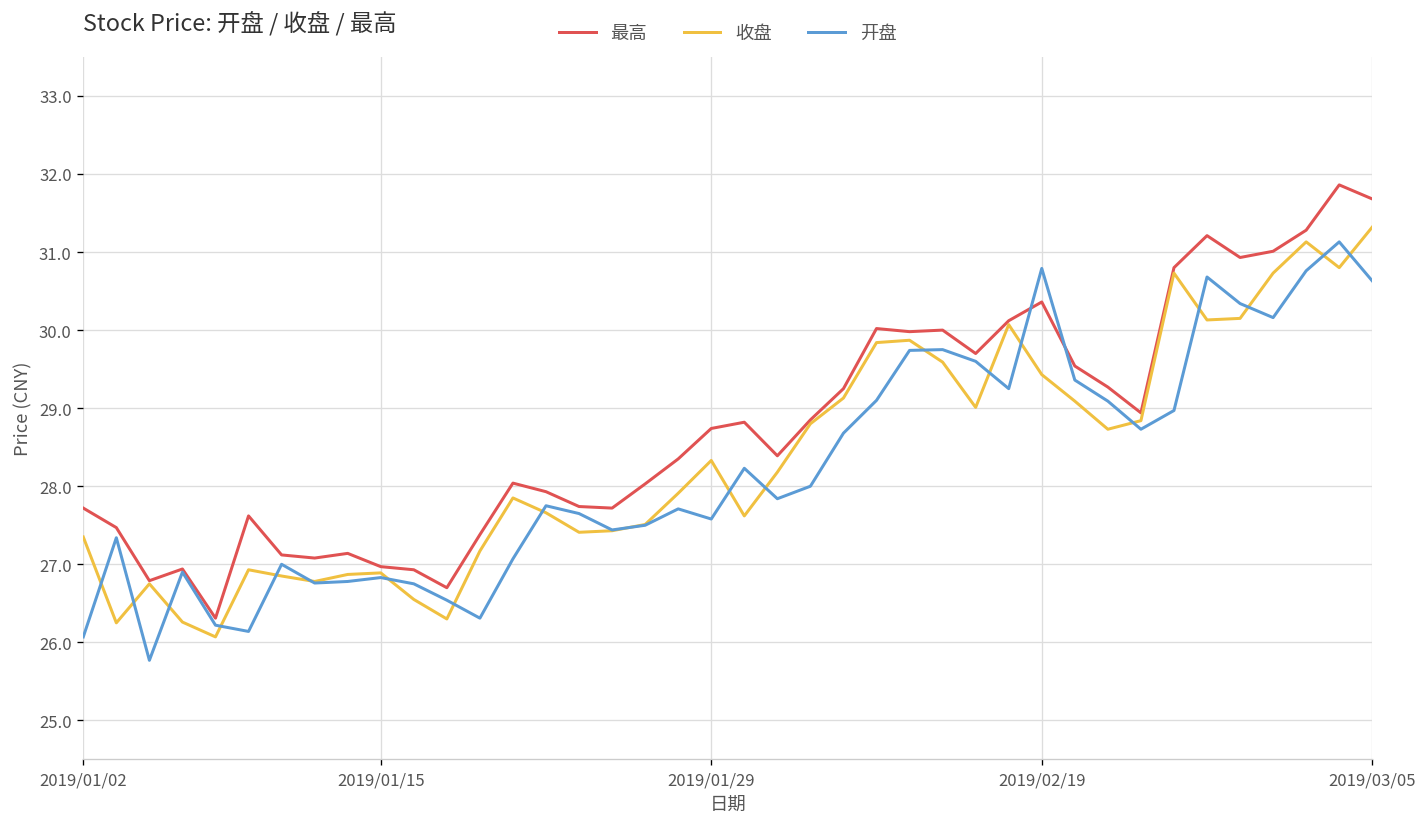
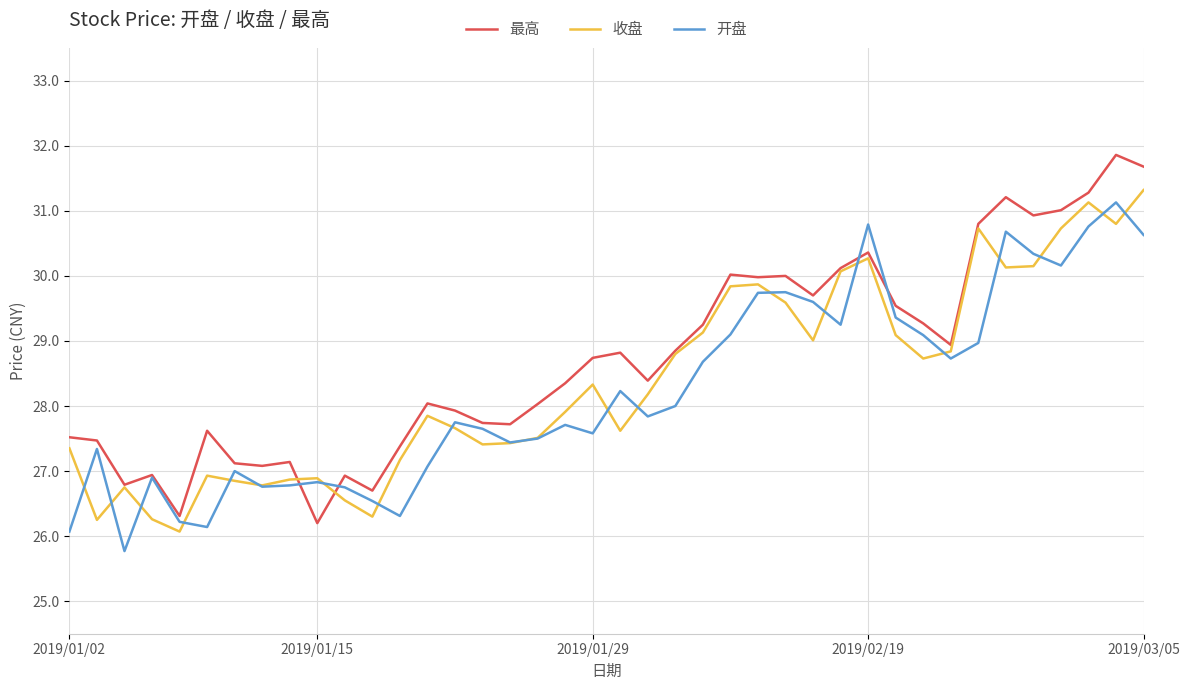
最高, 2019/01/02: 27.7 -> 27.5
最高, 2019/01/15: 27.0 -> 26.2
收盘, 2019/02/19: 29.4 -> 30.3
